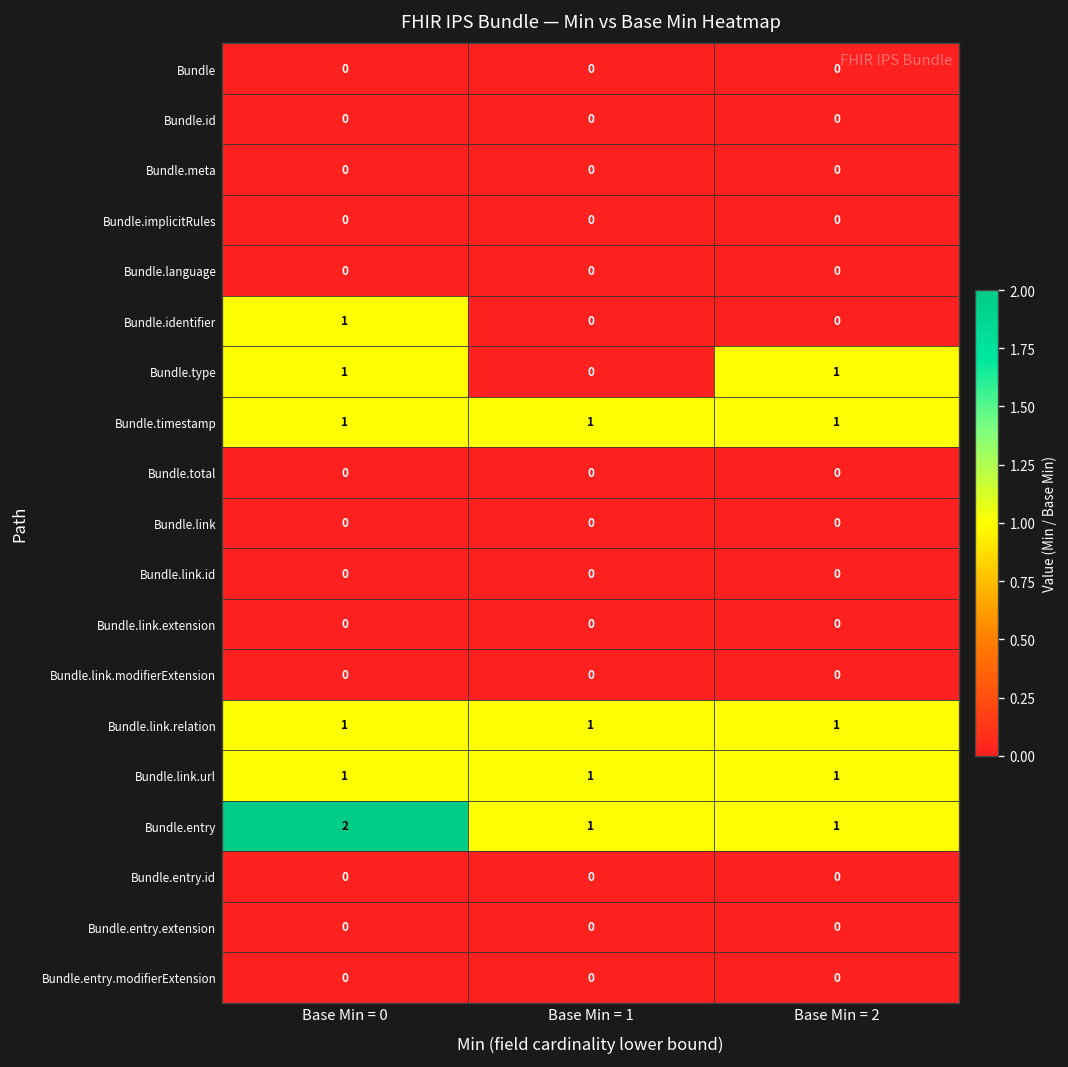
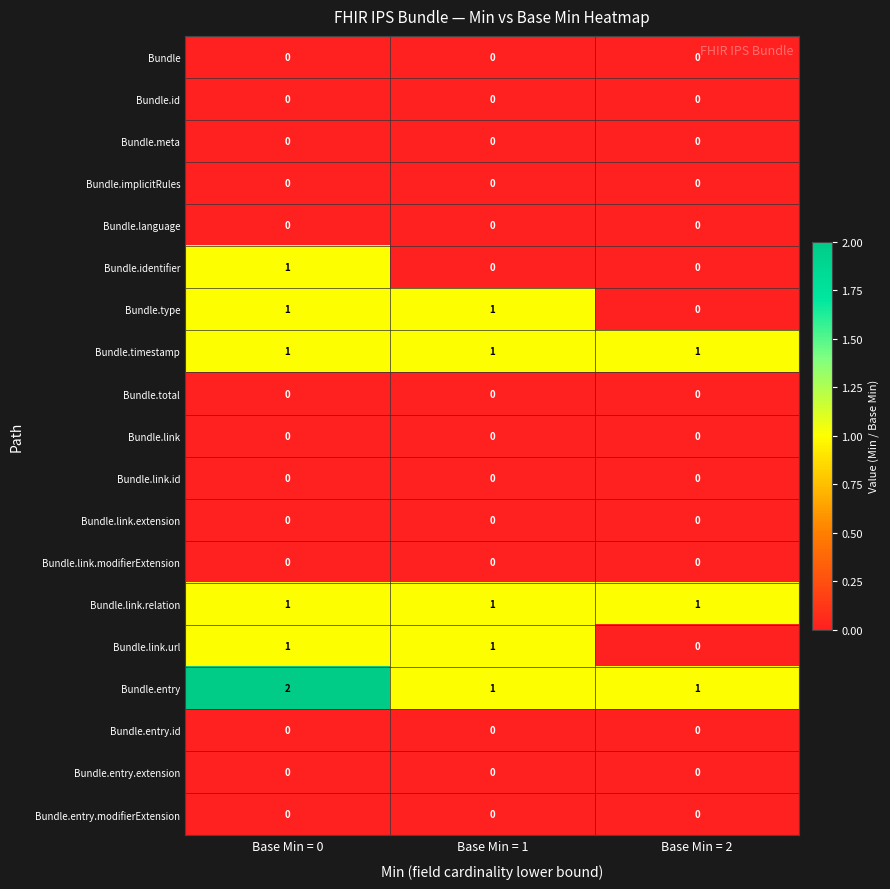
Bundle.type, Base Min = 1: 0 -> 1
Bundle.type, Base Min = 2: 1 -> 0
Bundle.link.url, Base Min = 2: 1 -> 0
